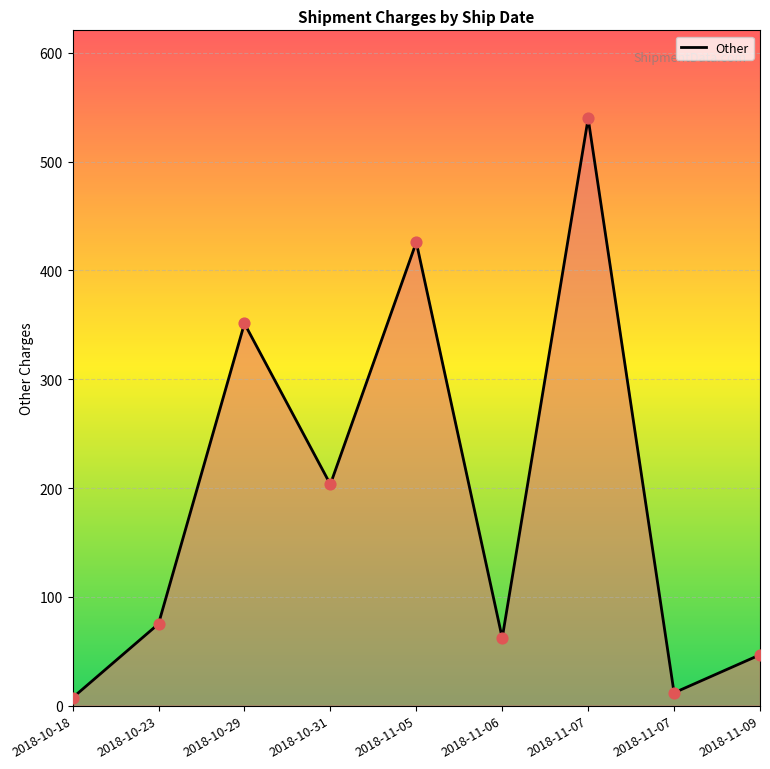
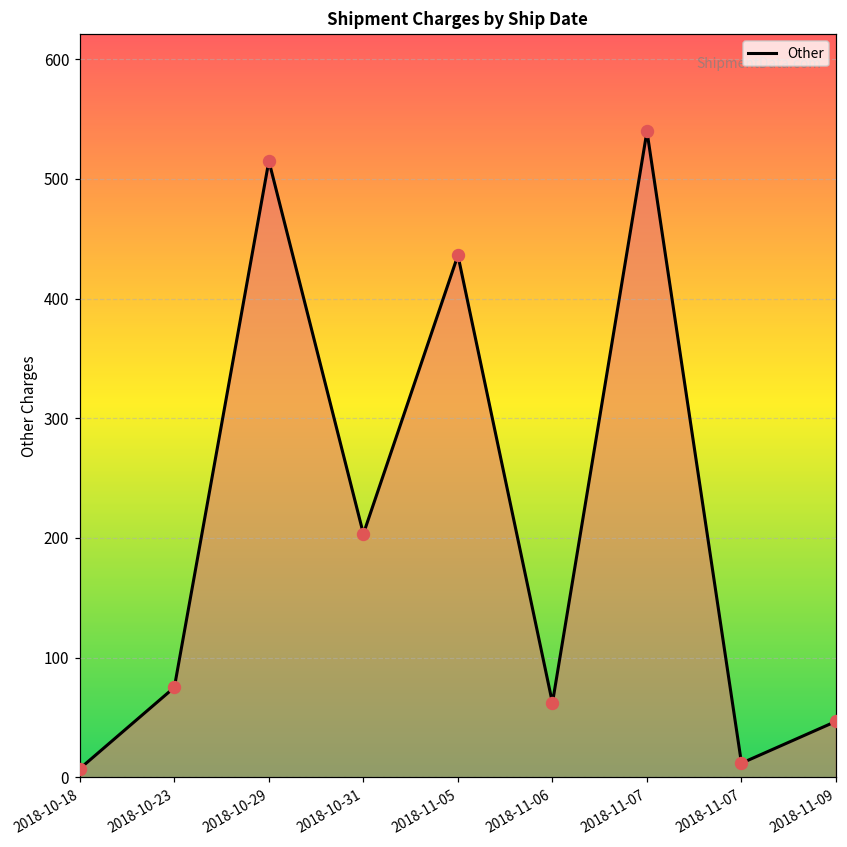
2018-10-29: 351 -> 515
2018-11-05: 426 -> 436
